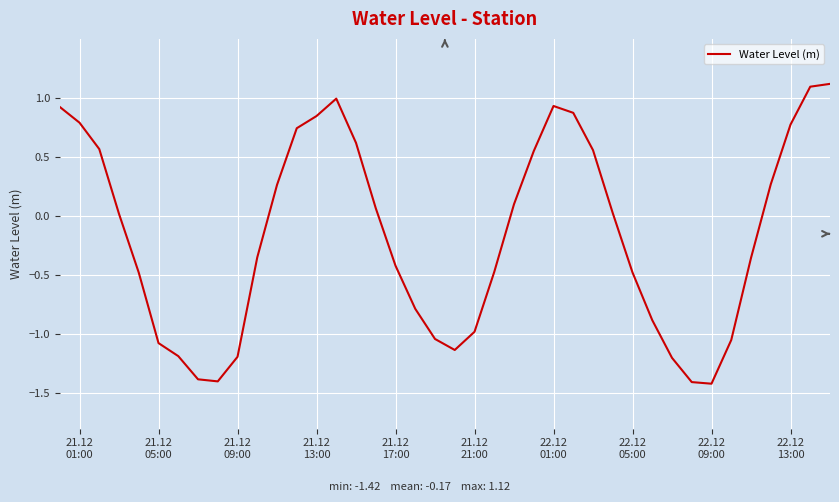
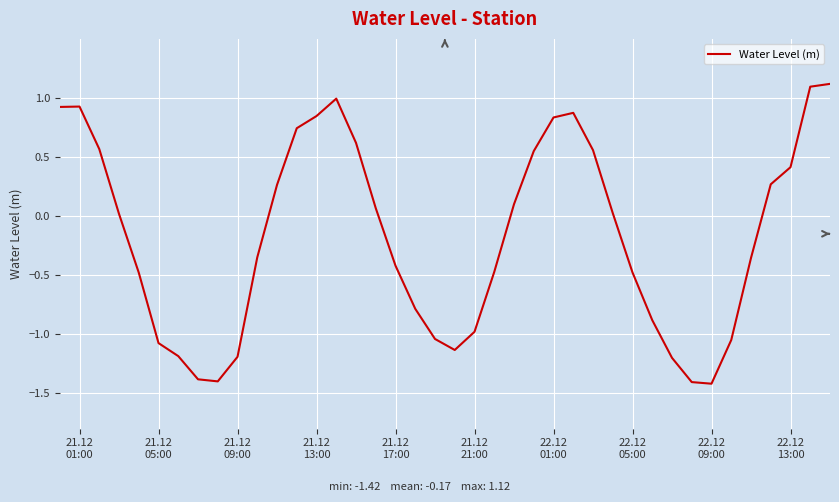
21.12 01:00: 0.79 -> 0.92
22.12 01:00: 0.93 -> 0.83
22.12 13:00: 0.77 -> 0.41
